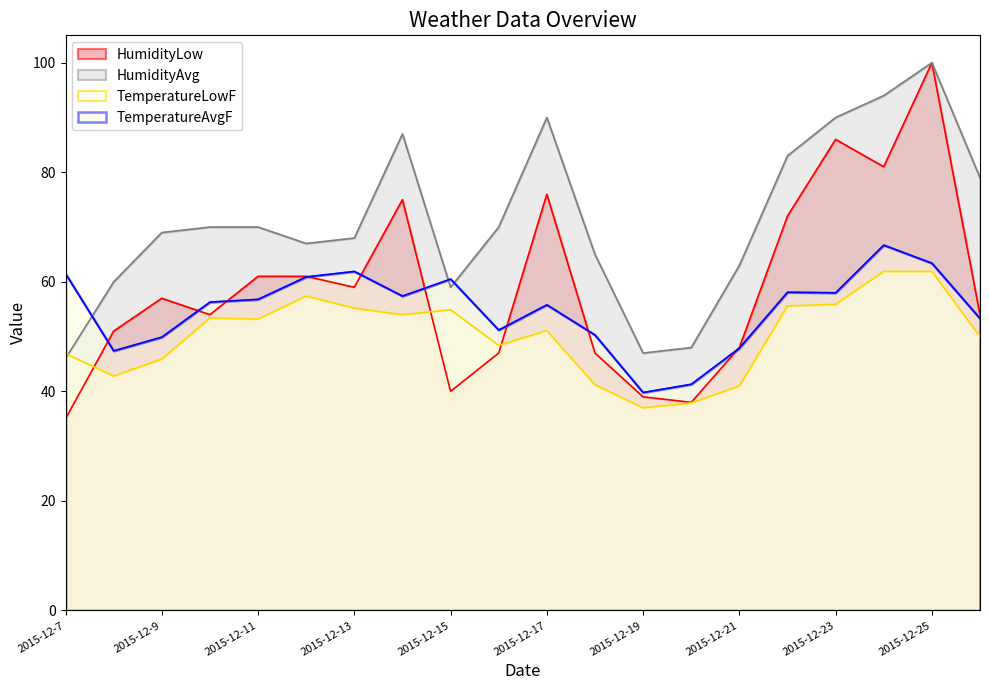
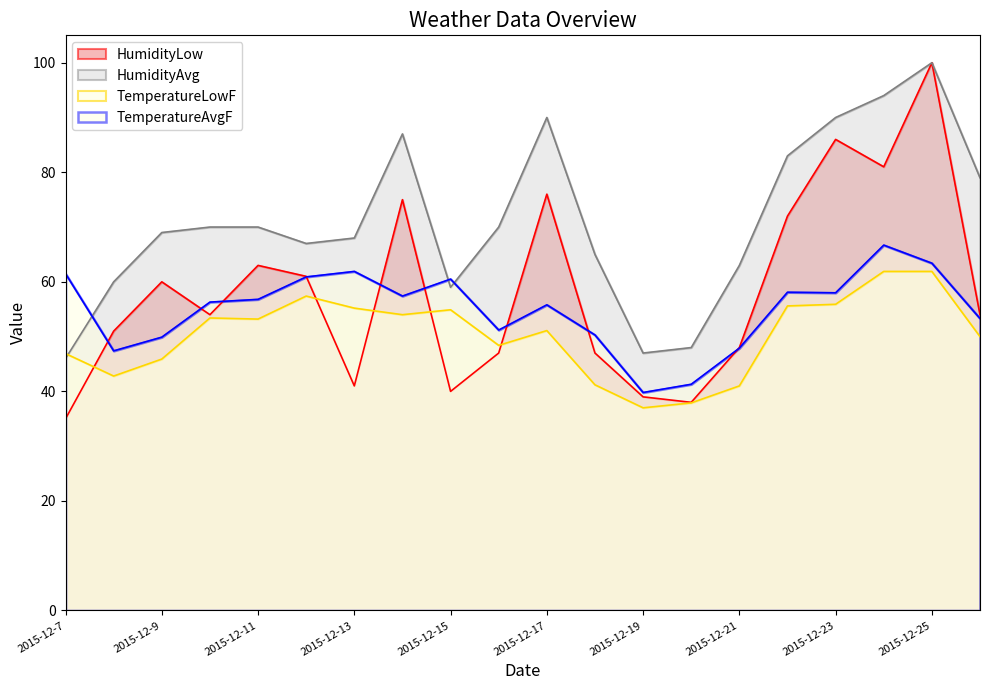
HumidityLow, 2015-12-9: 57 -> 60
HumidityLow, 2015-12-11: 61 -> 63
HumidityLow, 2015-12-13: 59 -> 41
